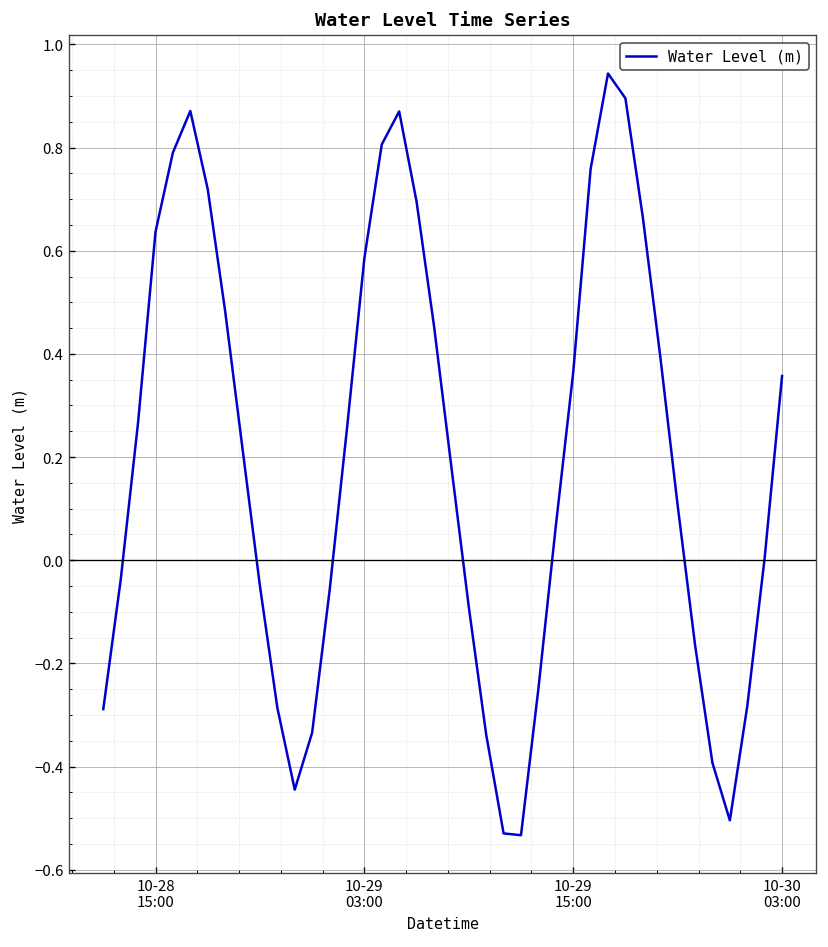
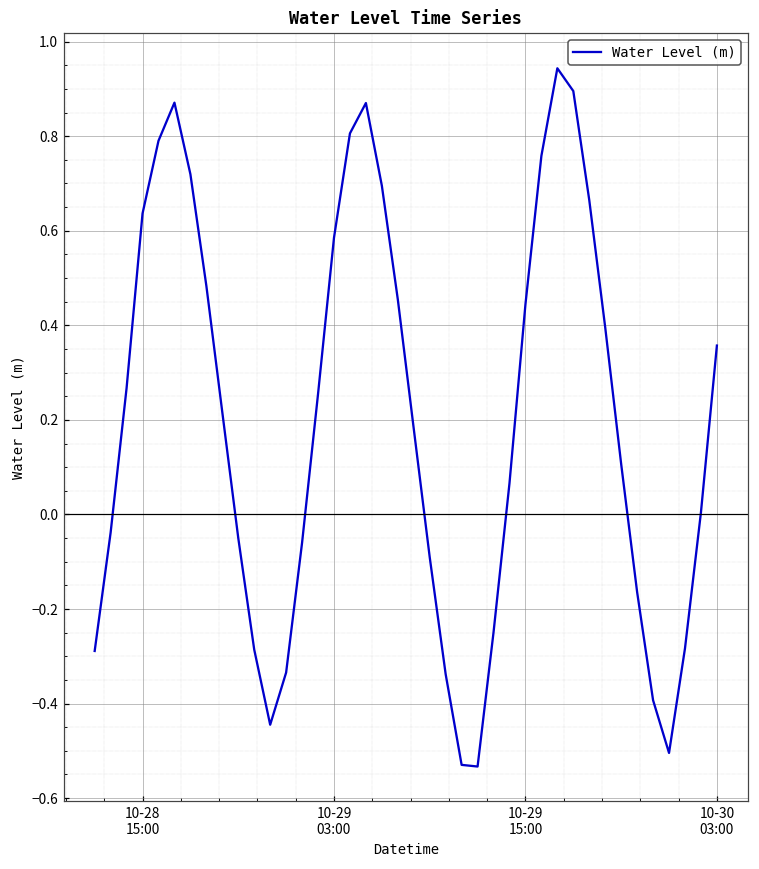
10-29 15:00: 0.36 -> 0.44
